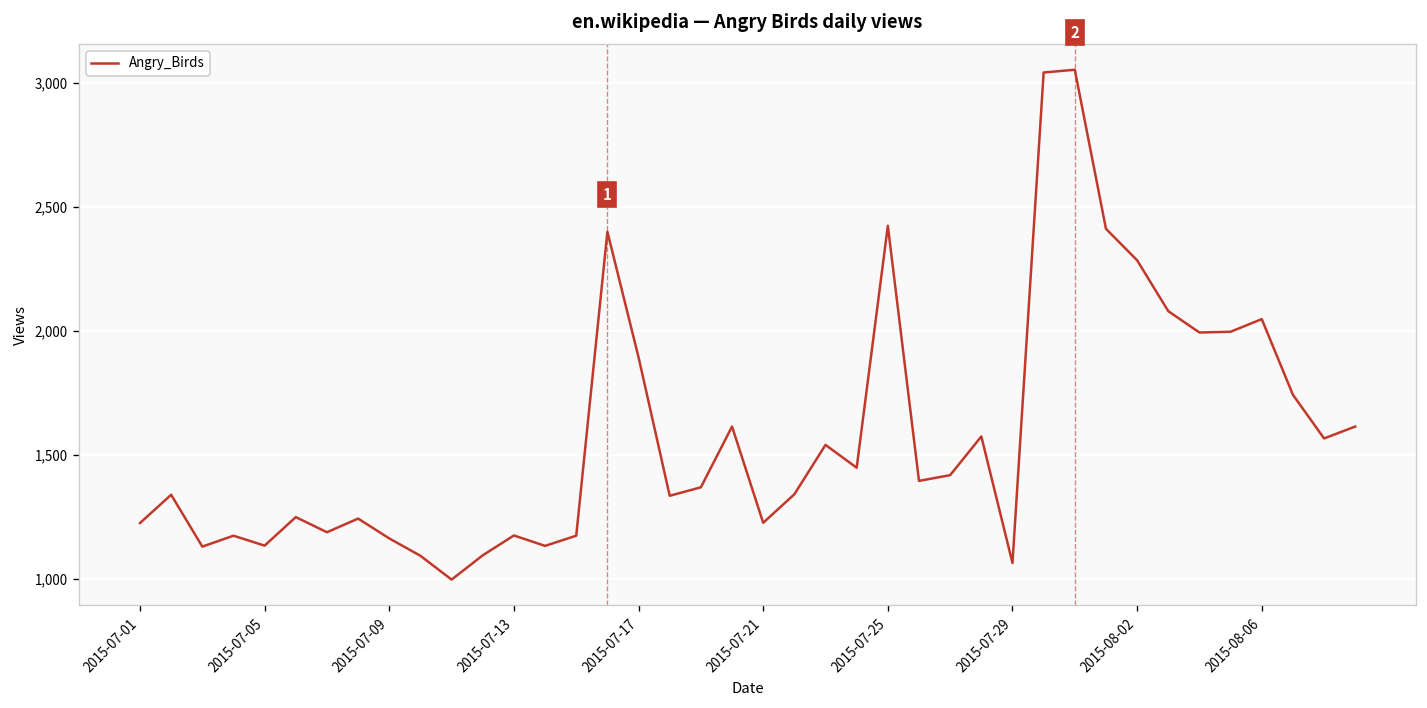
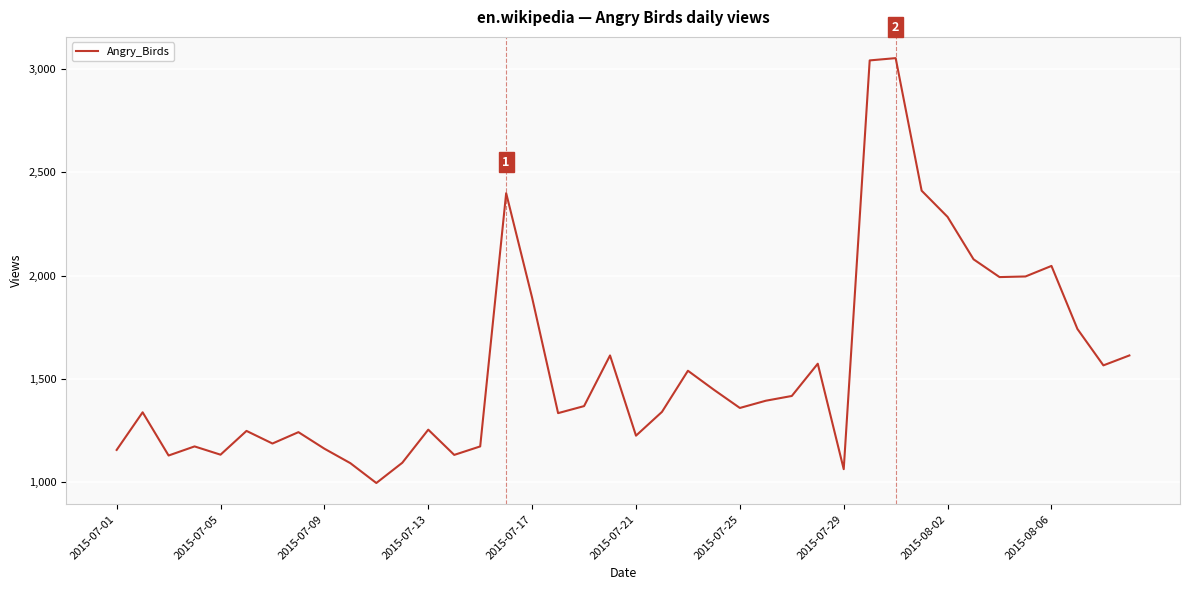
2015-07-01: 1,230 -> 1,160
2015-07-13: 1,180 -> 1,260
2015-07-25: 2,420 -> 1,360
